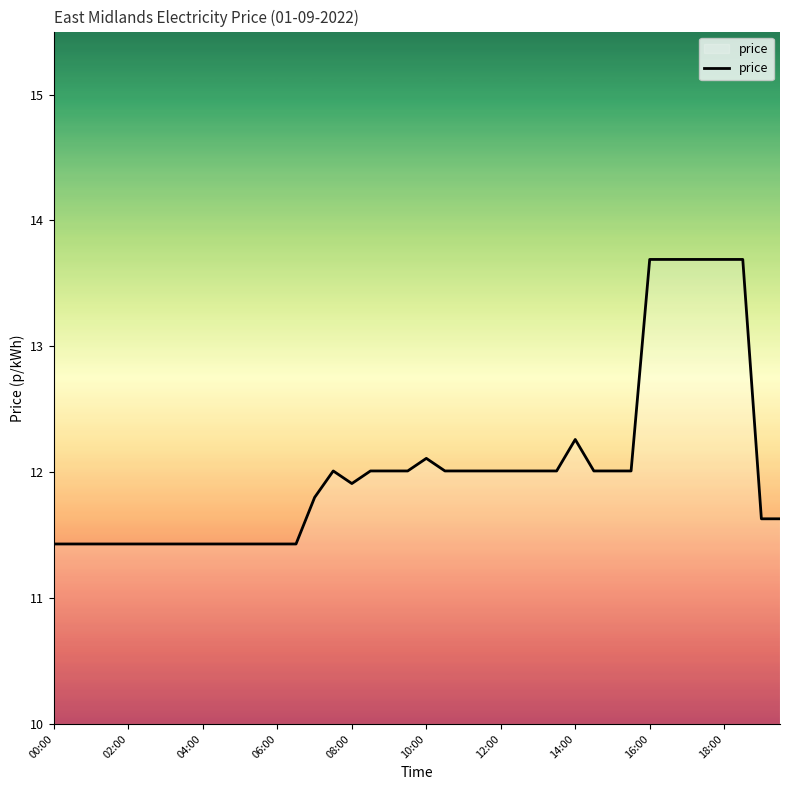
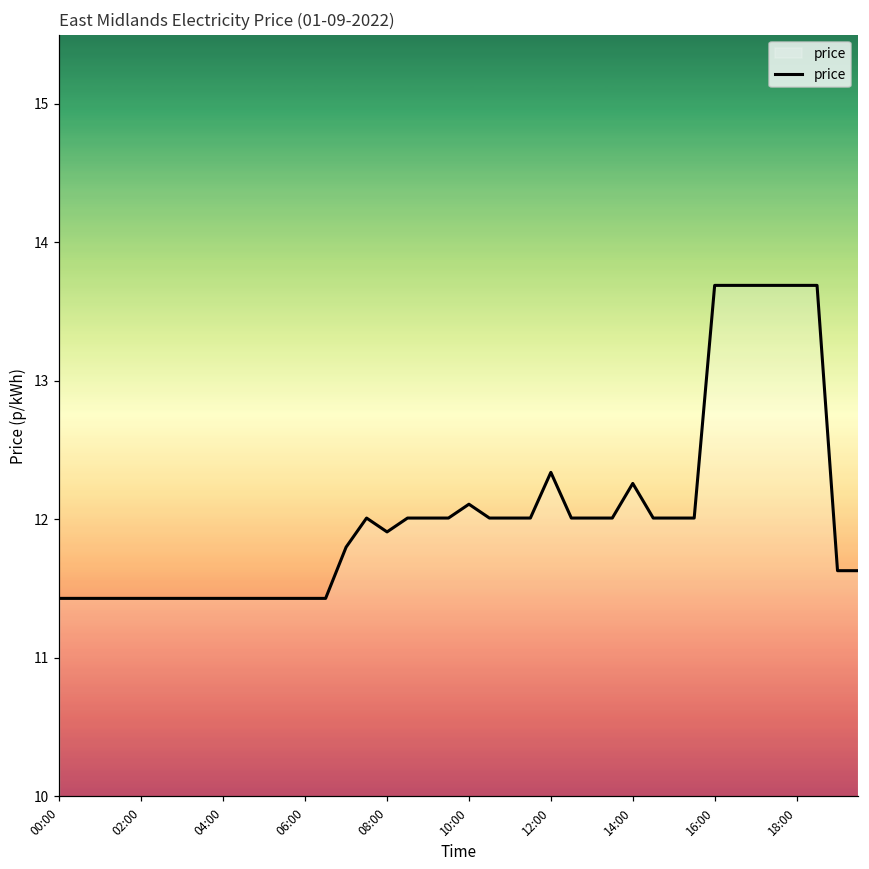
12:00: 12.01 -> 12.34
